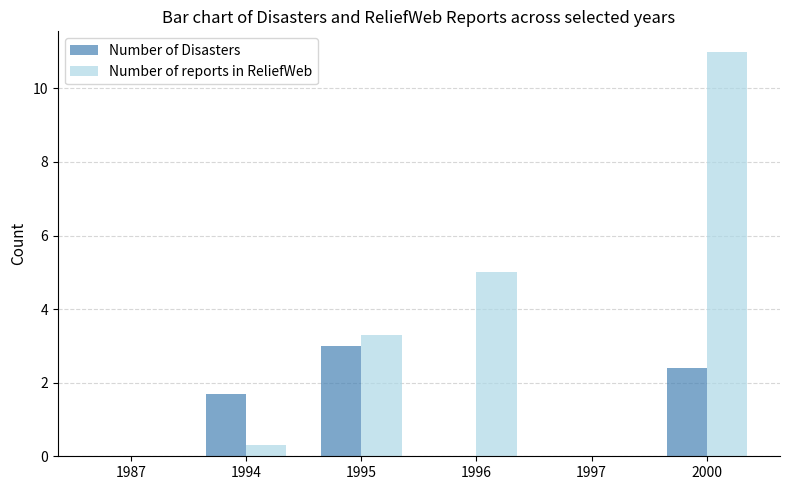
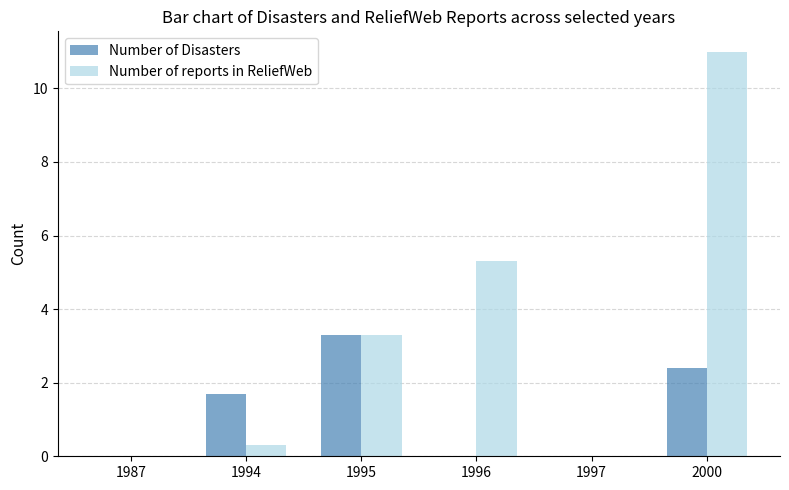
Number of Disasters, 1995: 3.0 -> 3.3
Number of reports in ReliefWeb, 1996: 5.0 -> 5.3
